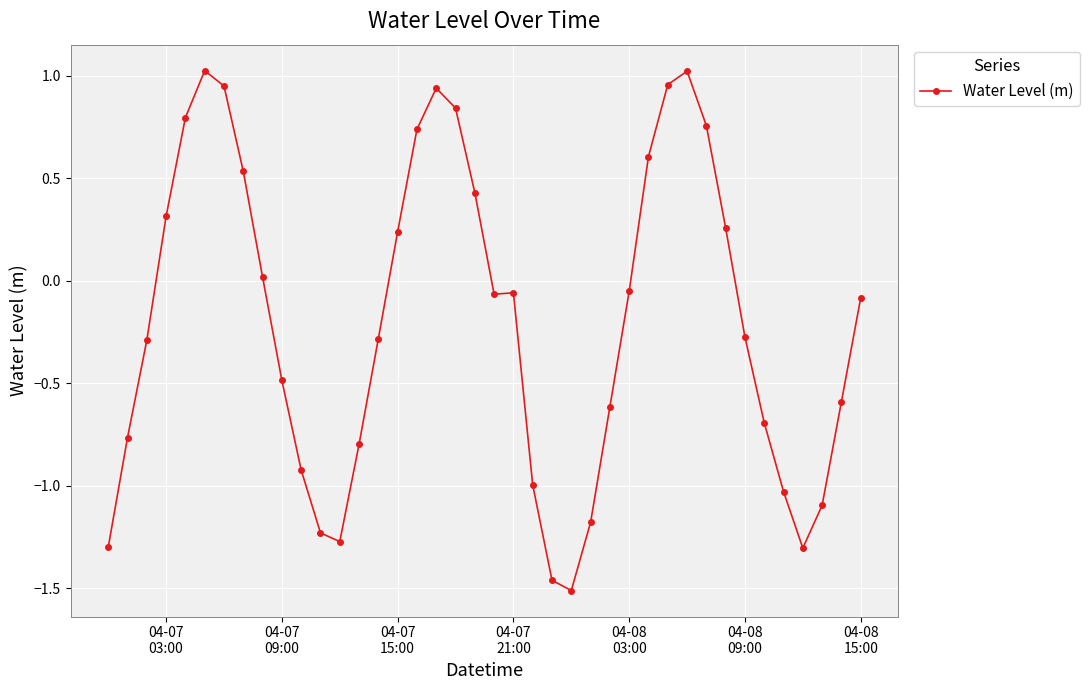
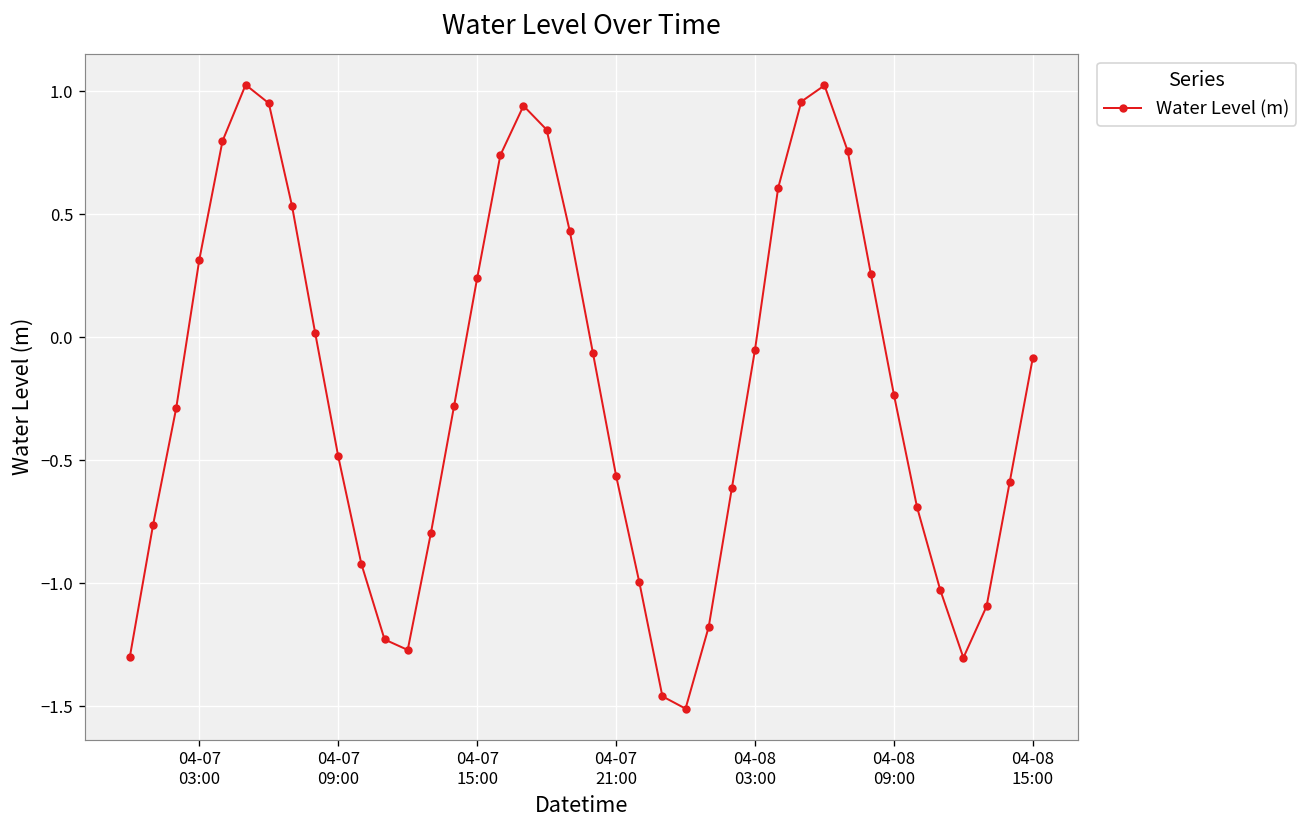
04-07 21:00: -0.06 -> -0.56
04-08 09:00: -0.27 -> -0.23
